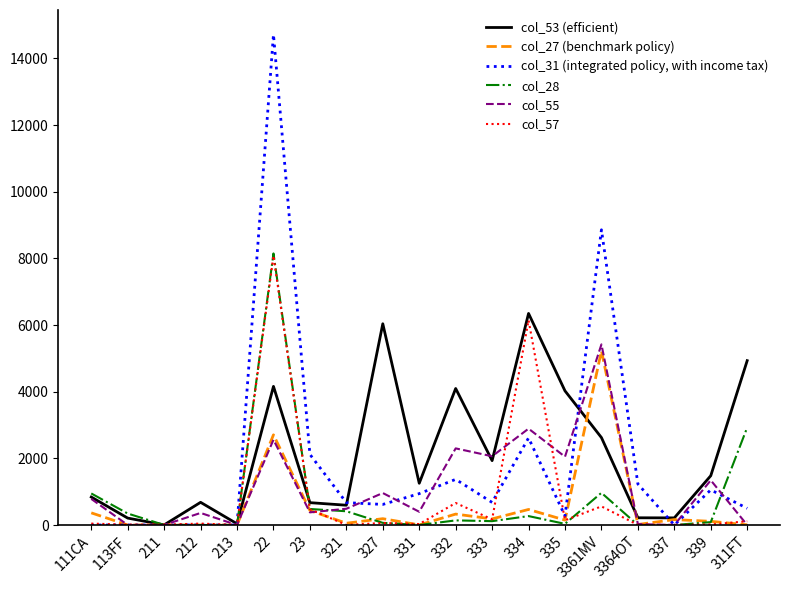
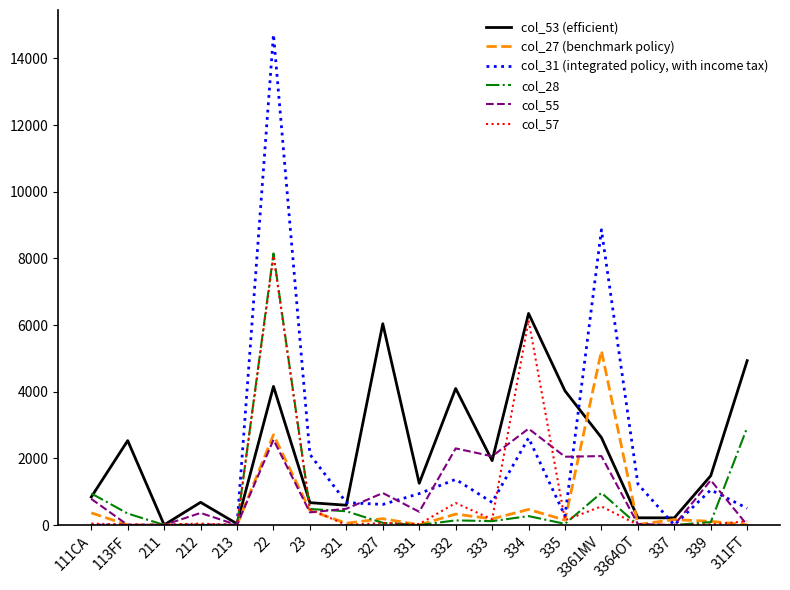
col_53 (efficient), 113FF: 200 -> 2500
col_55, 3361MV: 5400 -> 2100
